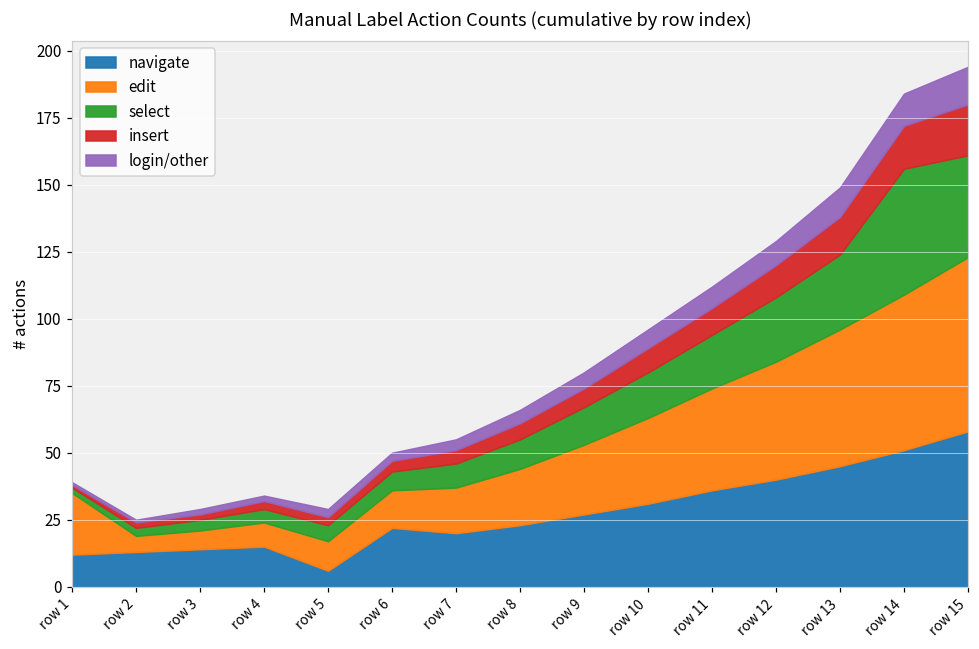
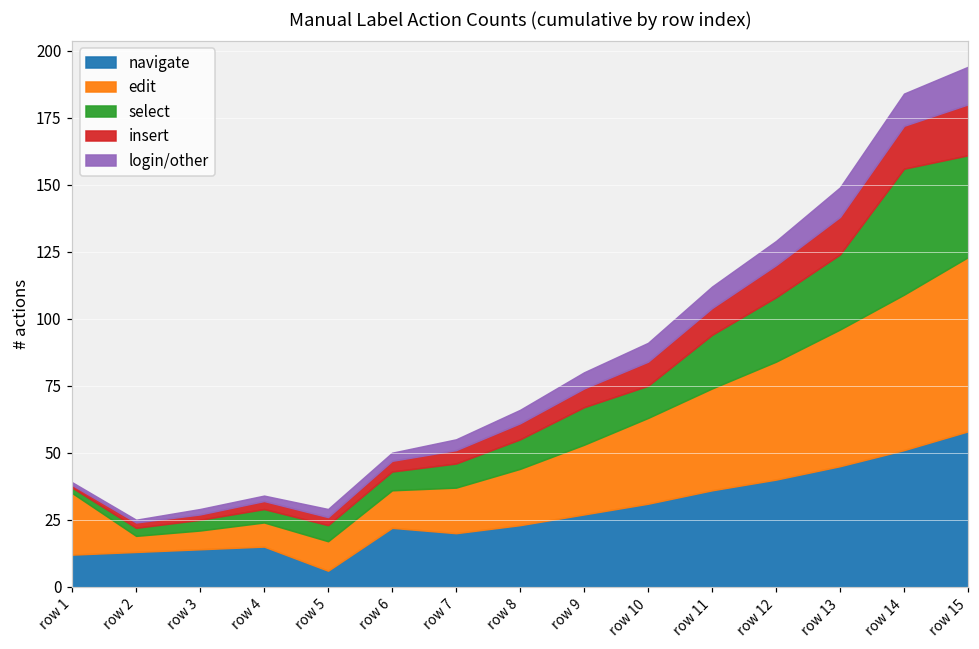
select, row 10: 17 -> 12
